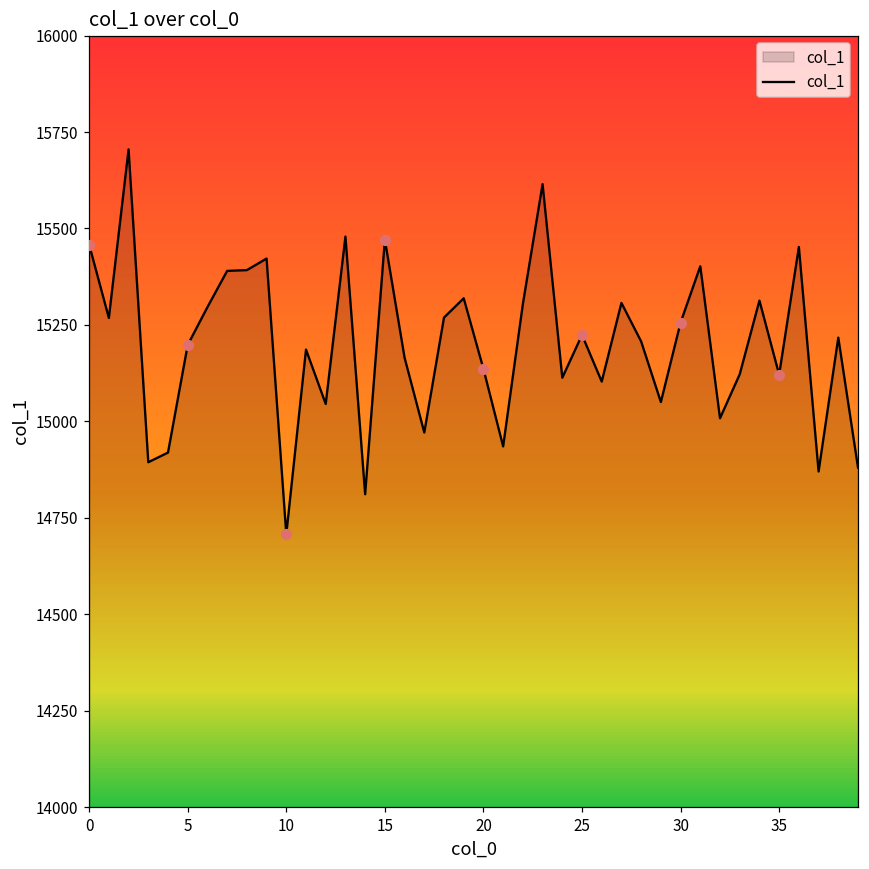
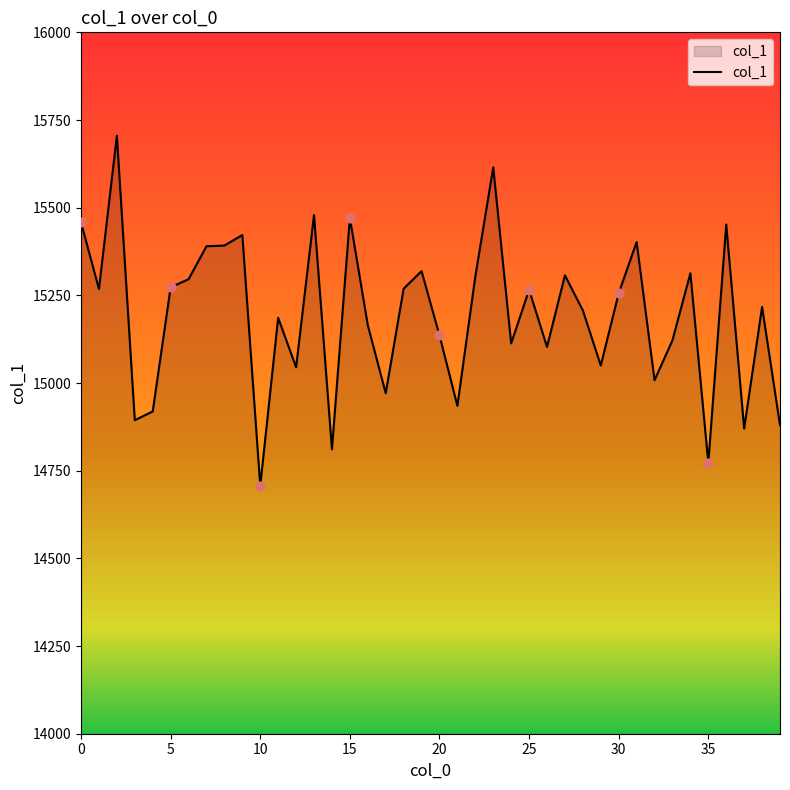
col_1, 5: 15200 -> 15270
col_1, 25: 15220 -> 15270
col_1, 35: 15120 -> 14770
